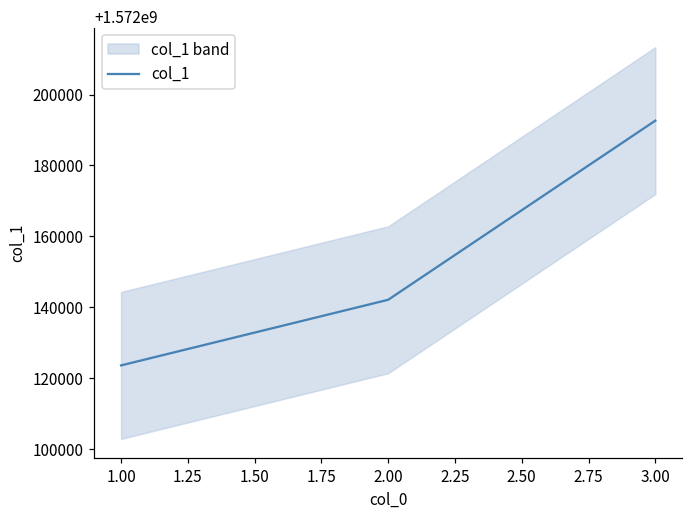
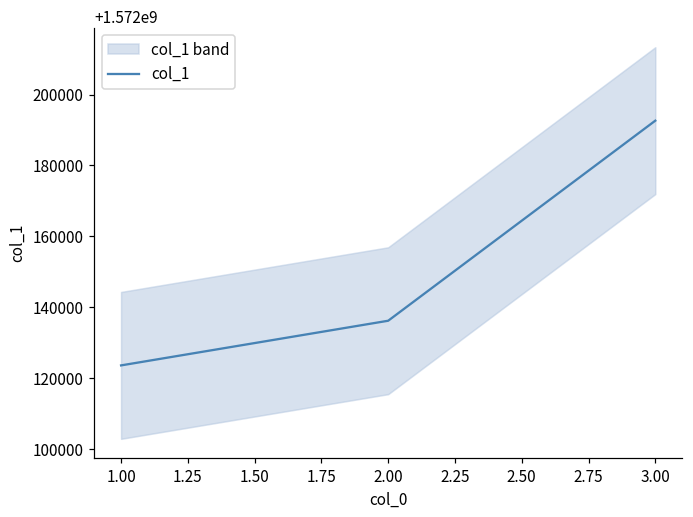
col_1, 2.00: 1572142000 -> 1572136000
